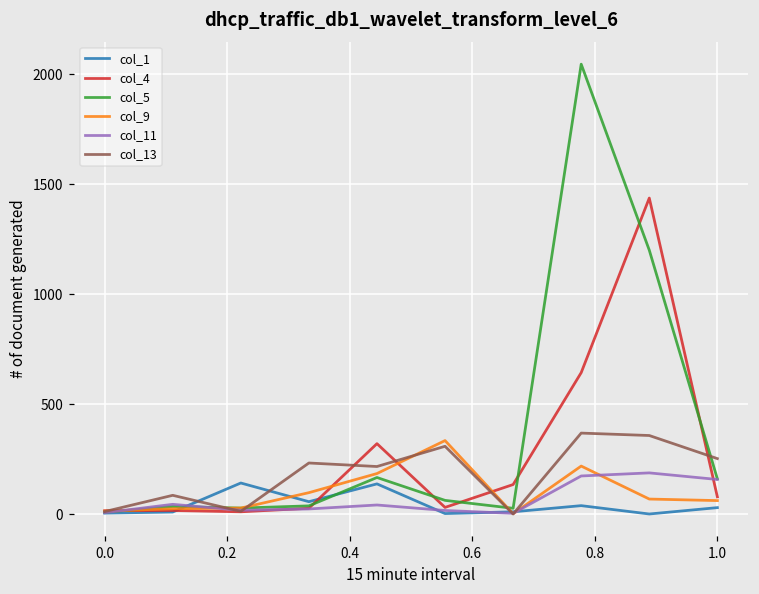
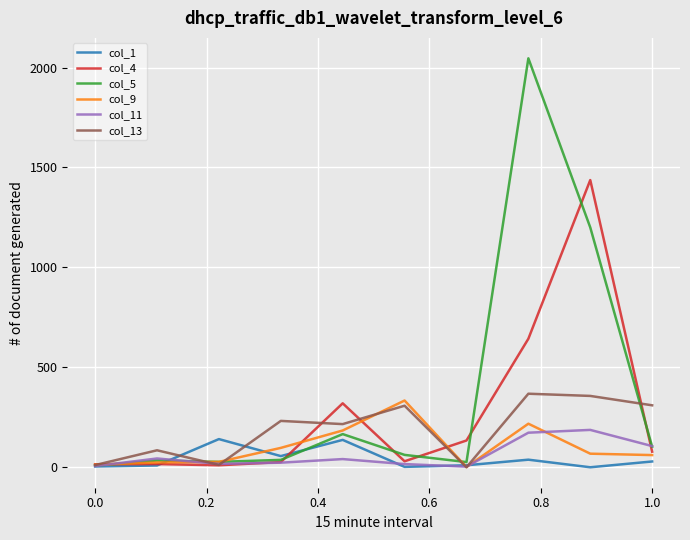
col_5, 1.0: 160 -> 100
col_11, 1.0: 160 -> 110
col_13, 1.0: 250 -> 310
